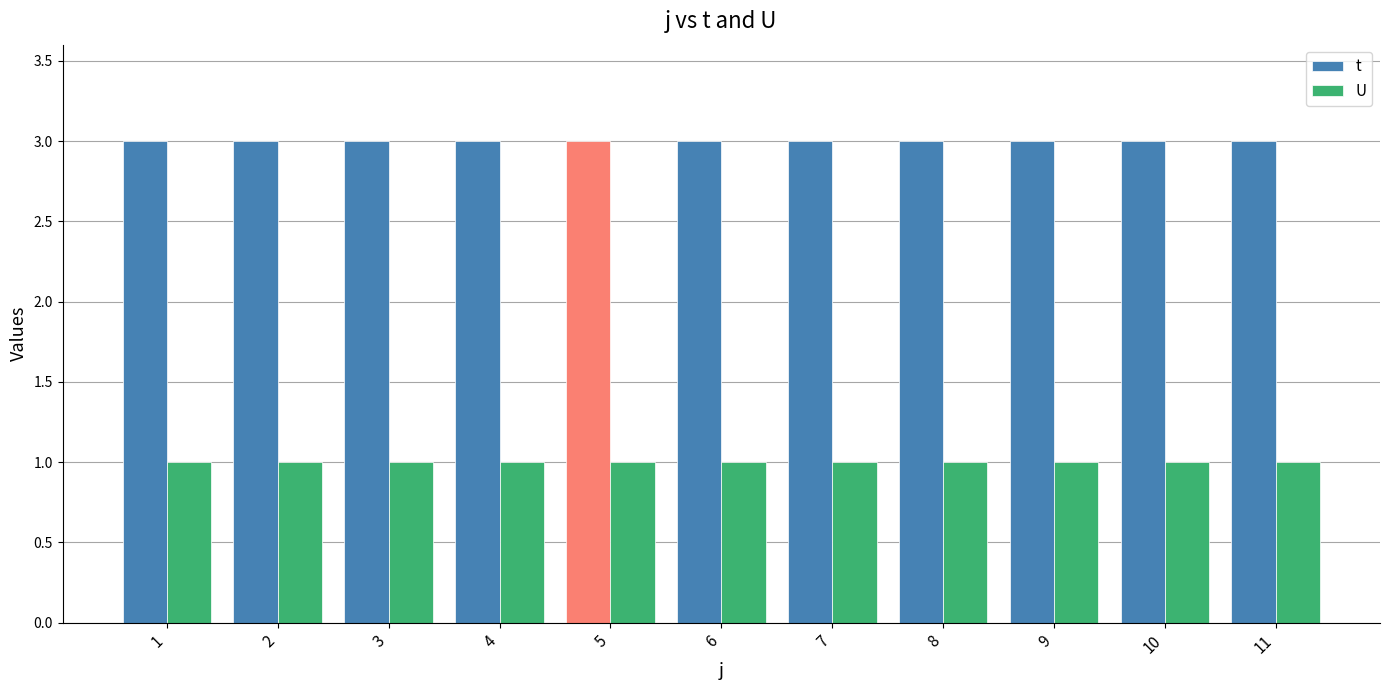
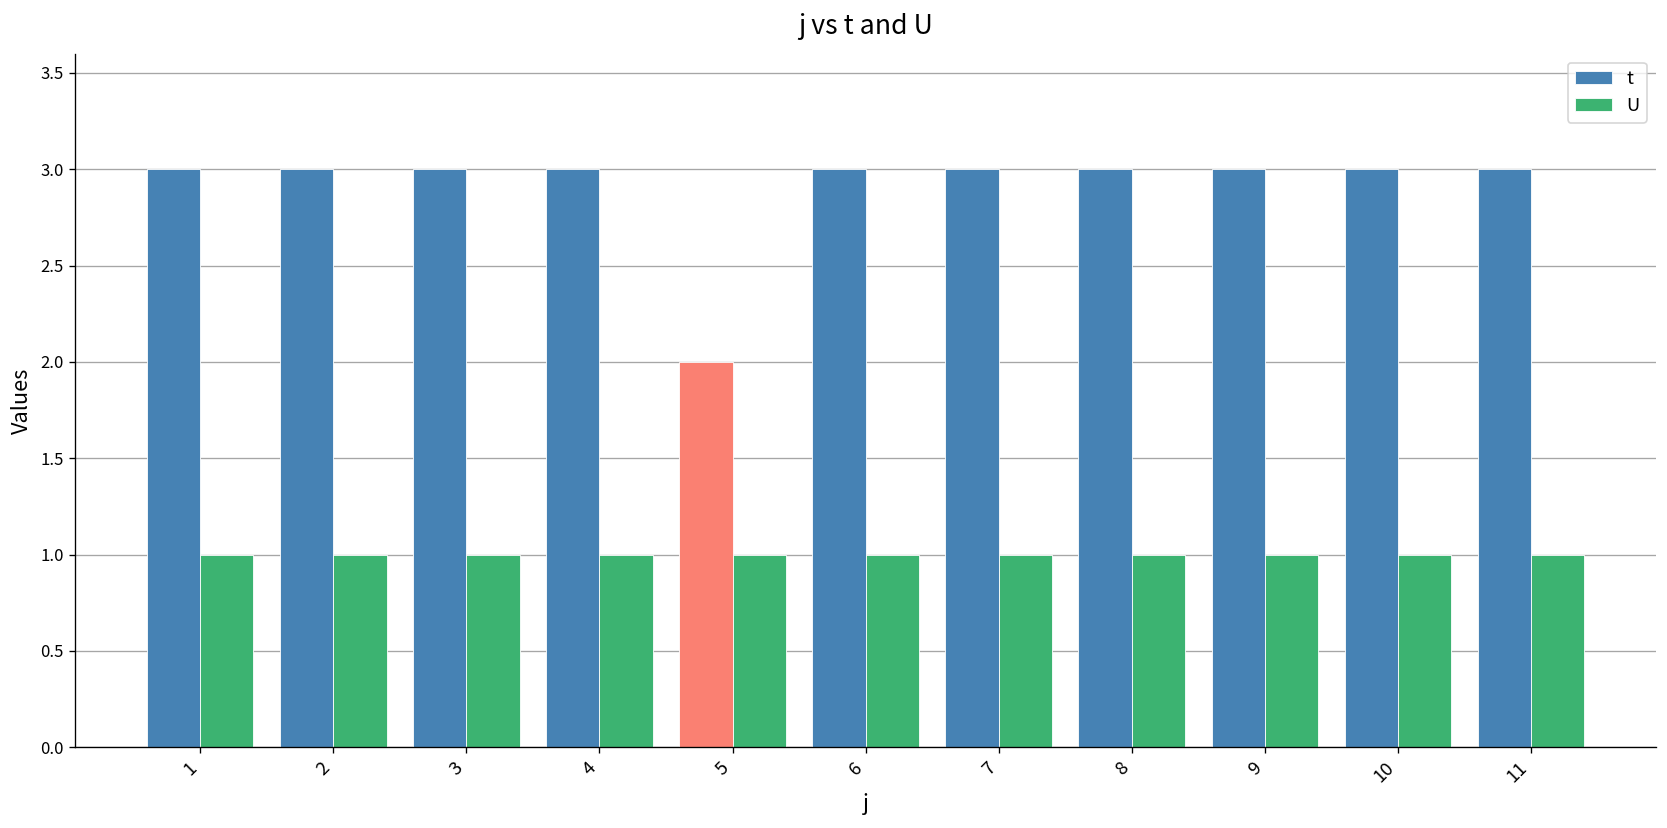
t, 5: 3 -> 2
